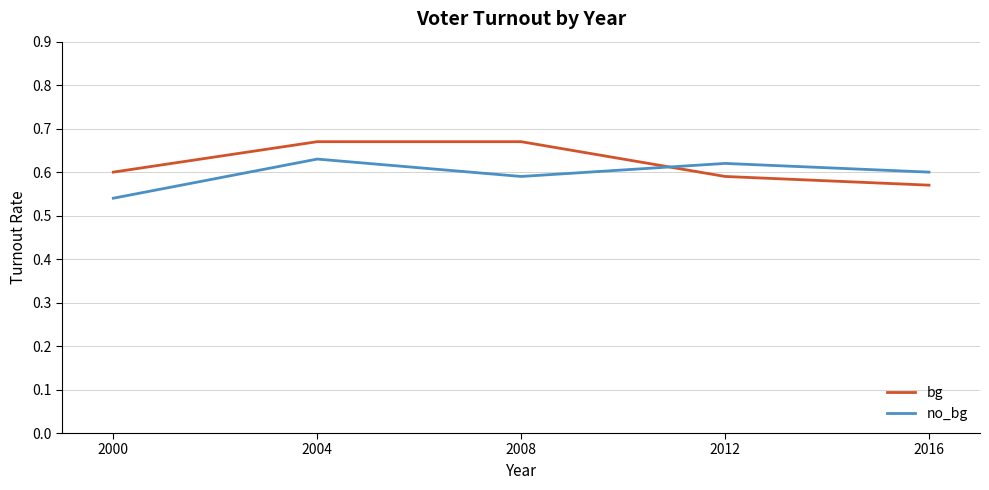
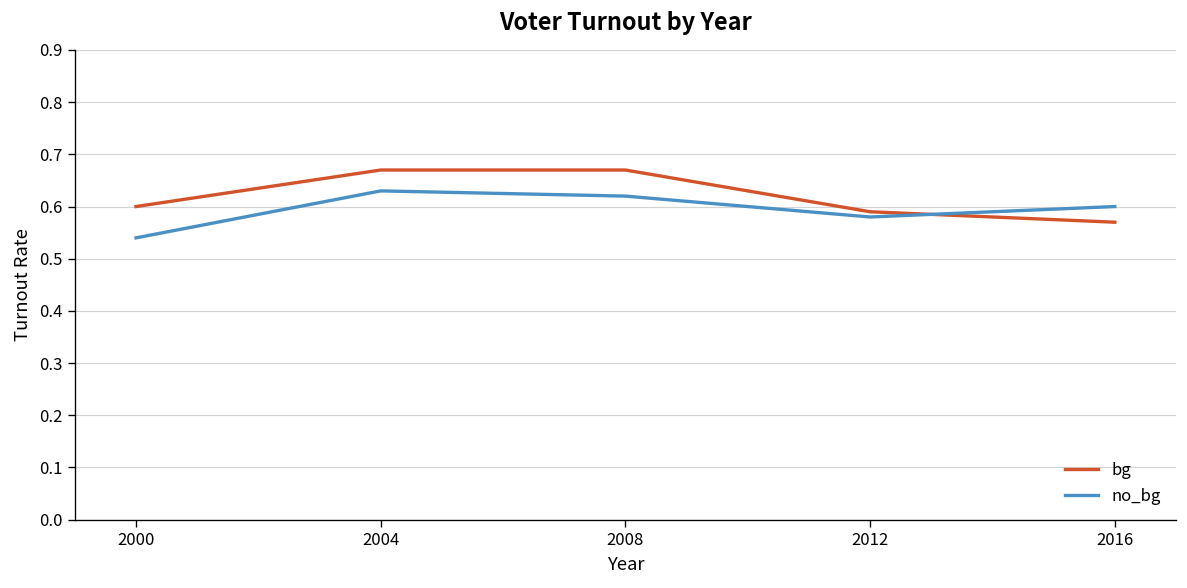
no_bg, 2008: 0.59 -> 0.62
no_bg, 2012: 0.62 -> 0.58
